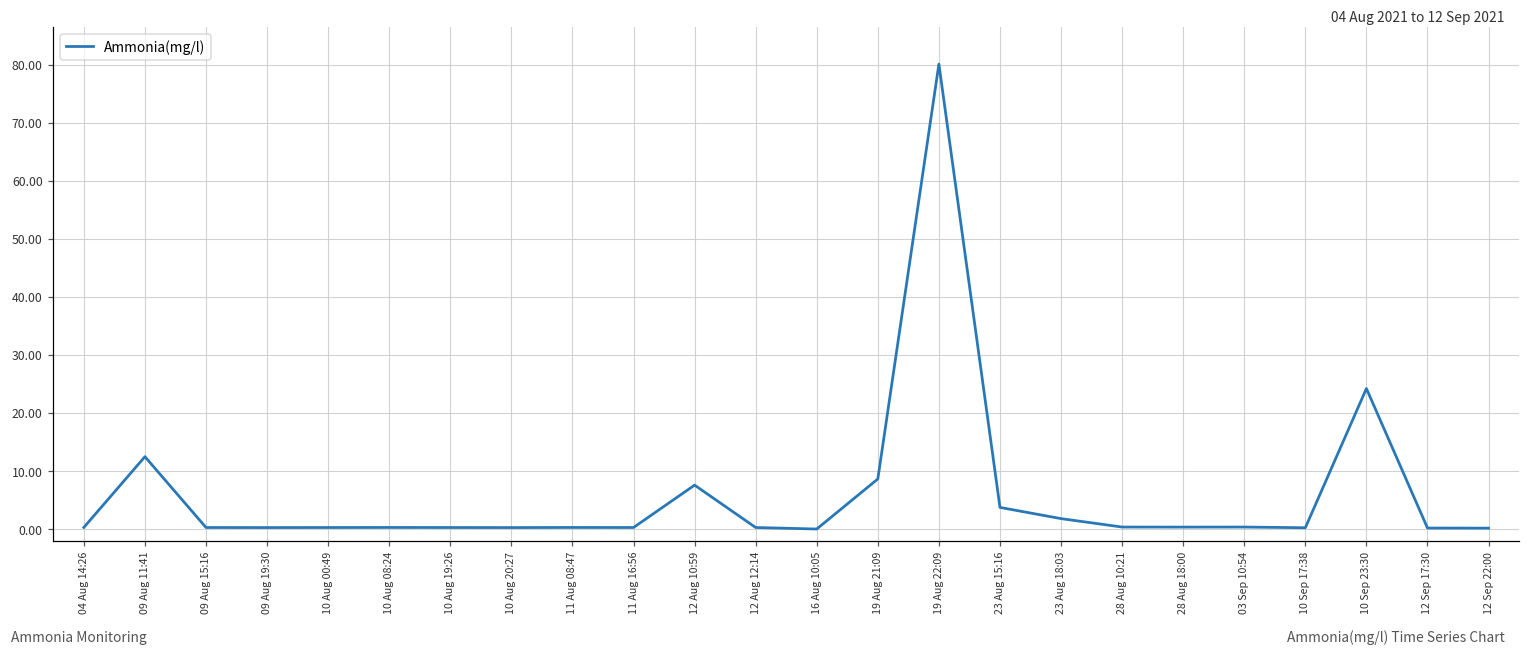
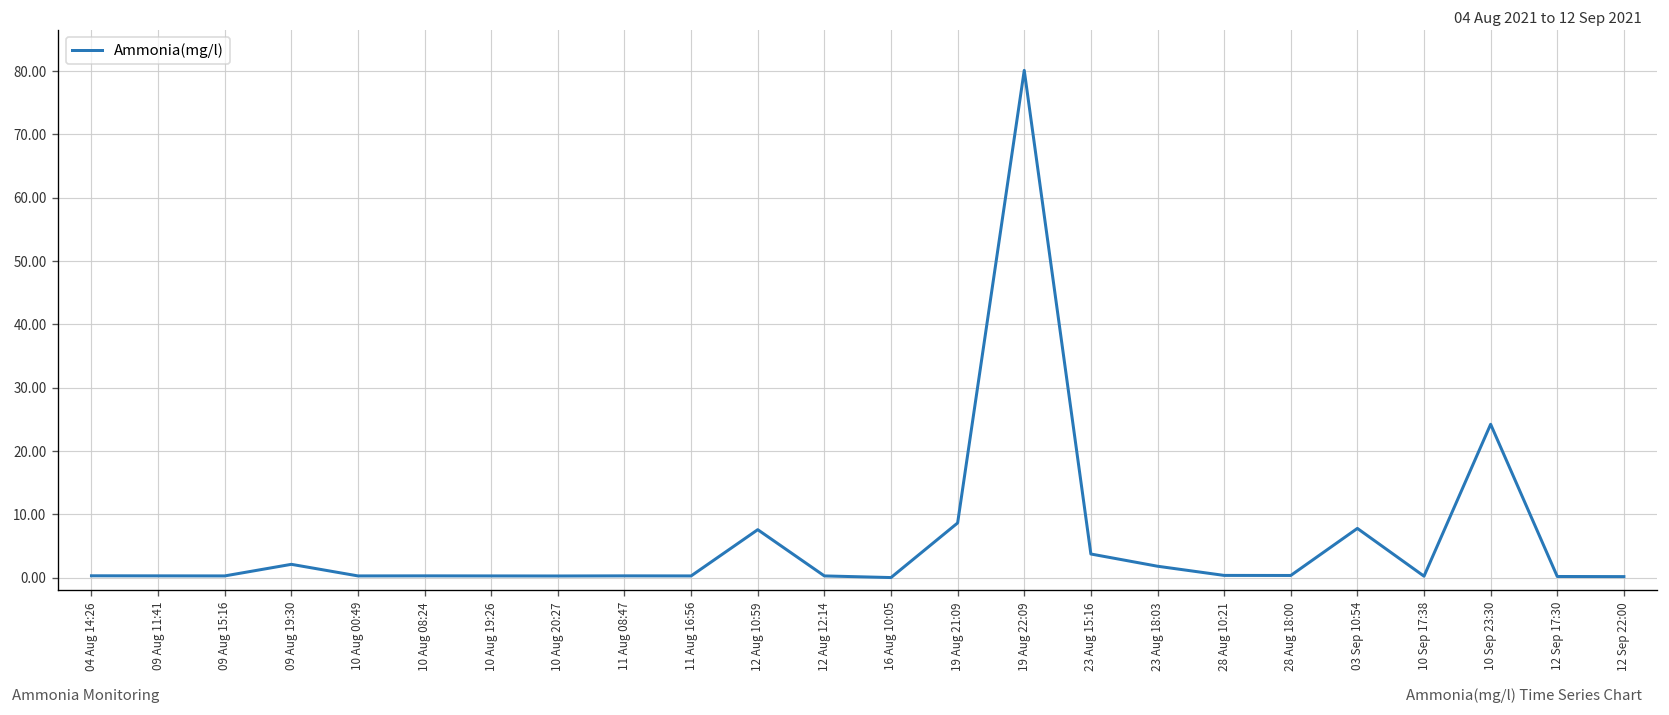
09 Aug 11:41: 12 -> 0
09 Aug 19:30: 0 -> 2
03 Sep 10:54: 0 -> 8
